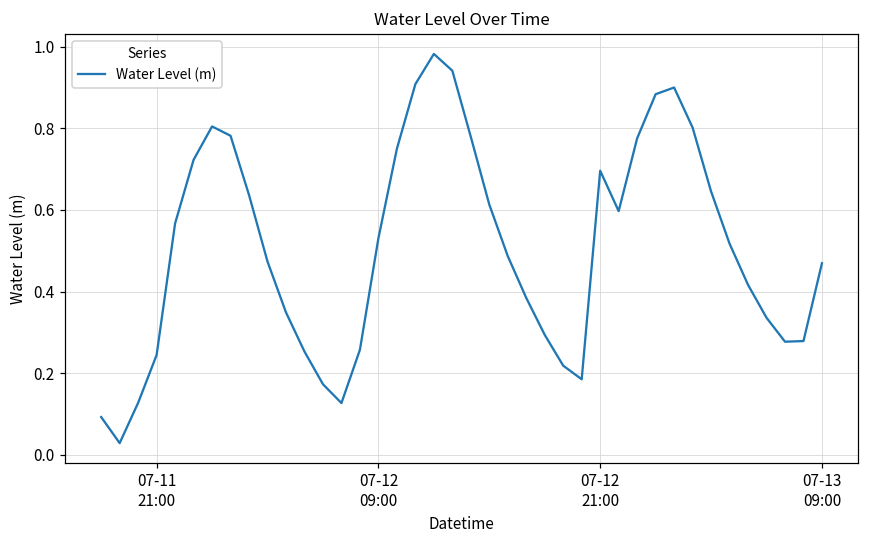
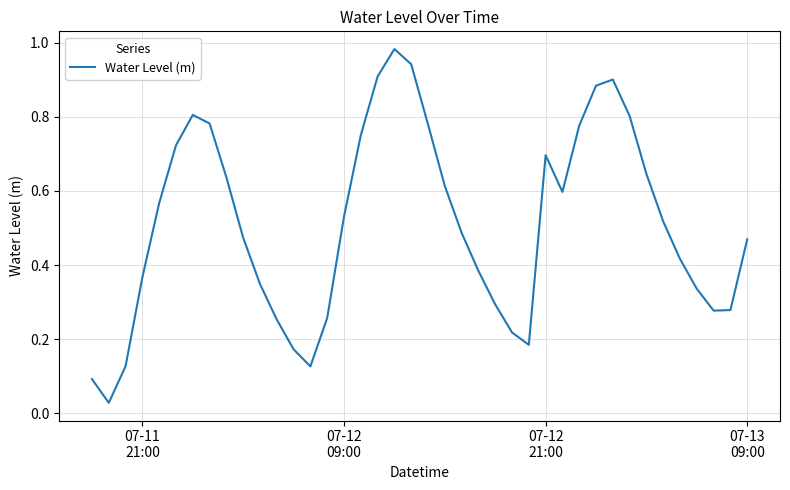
07-11 21:00: 0.24 -> 0.37
